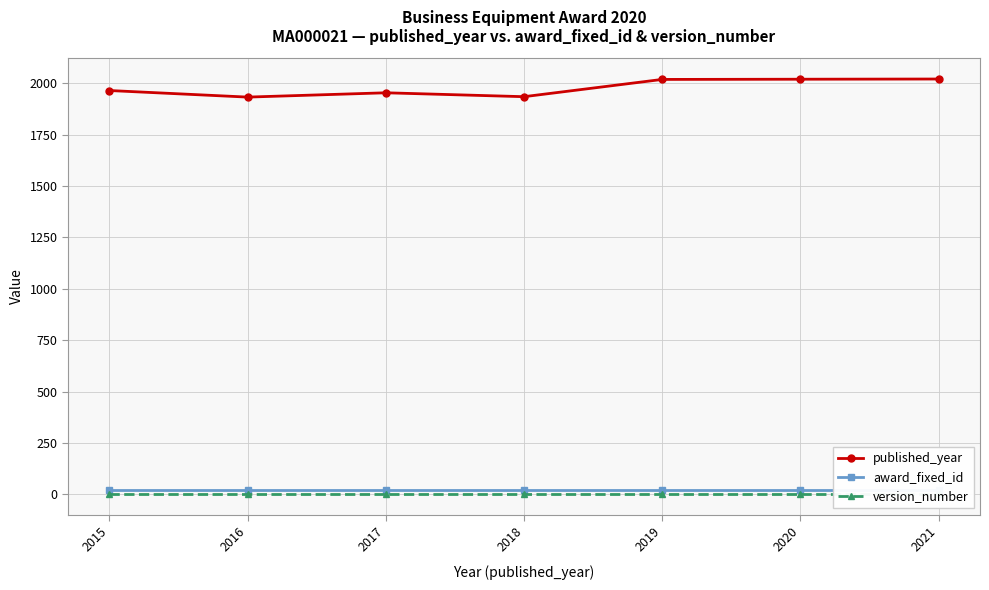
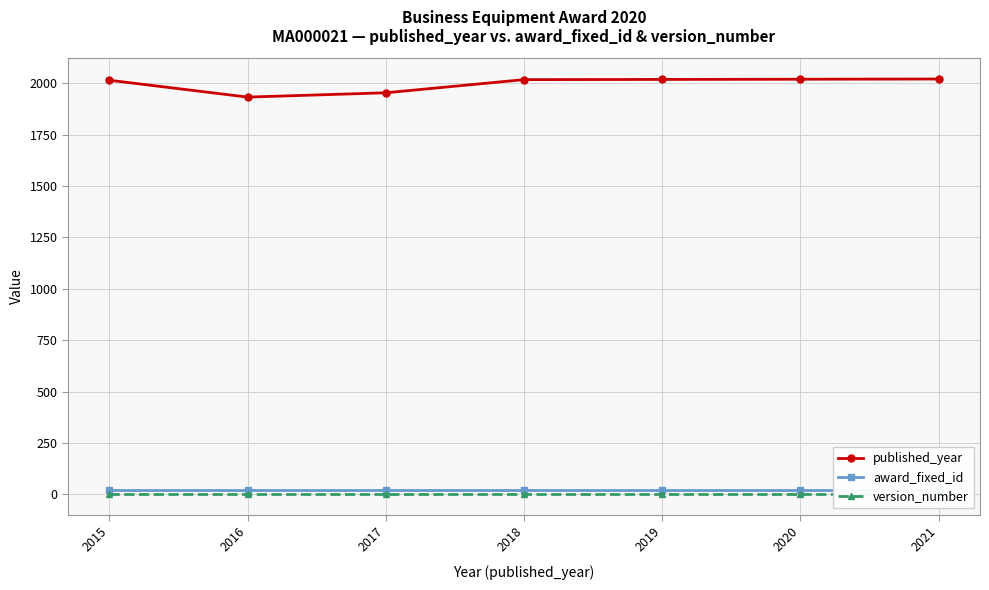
published_year, 2015: 1970 -> 2020
published_year, 2018: 1940 -> 2020
